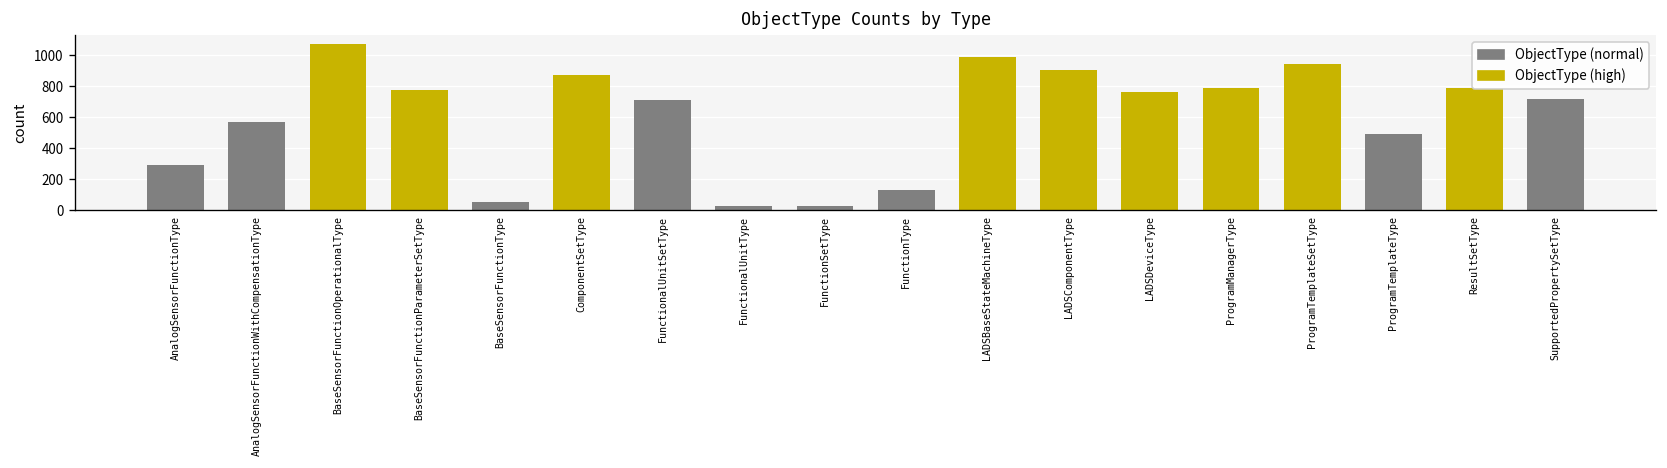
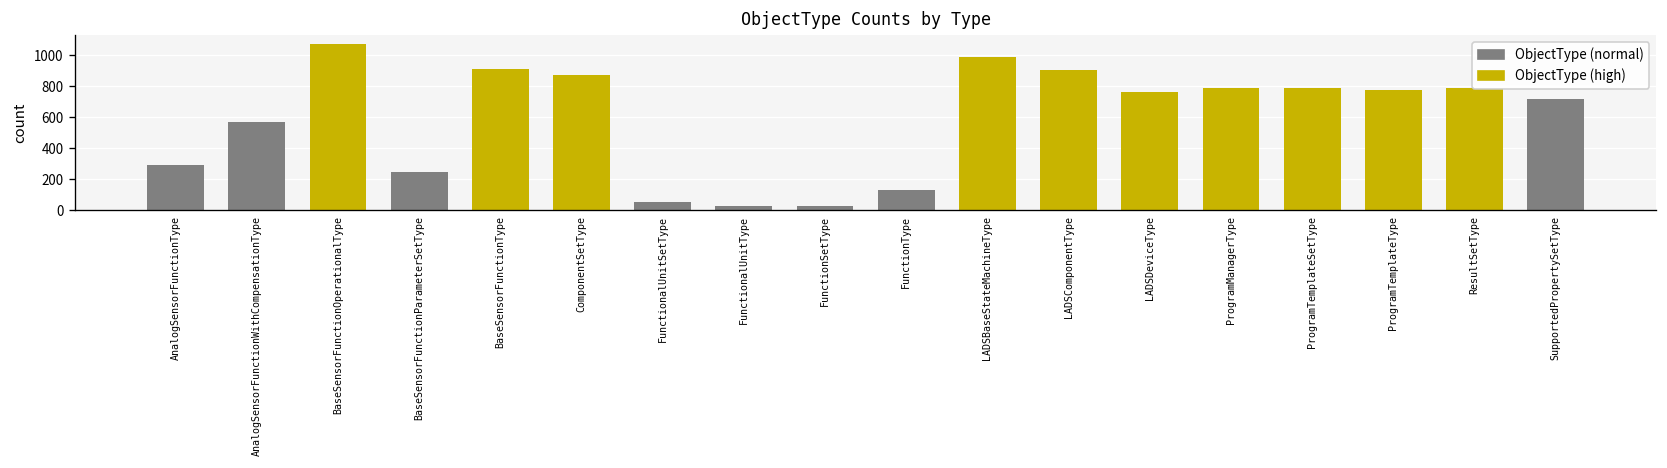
BaseSensorFunctionParameterSetType: 780 -> 240
BaseSensorFunctionType: 50 -> 910
FunctionalUnitSetType: 710 -> 50
ProgramTemplateSetType: 940 -> 790
ProgramTemplateType: 490 -> 780
